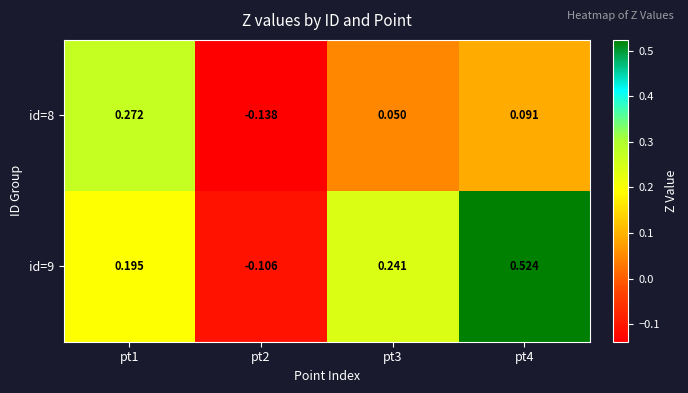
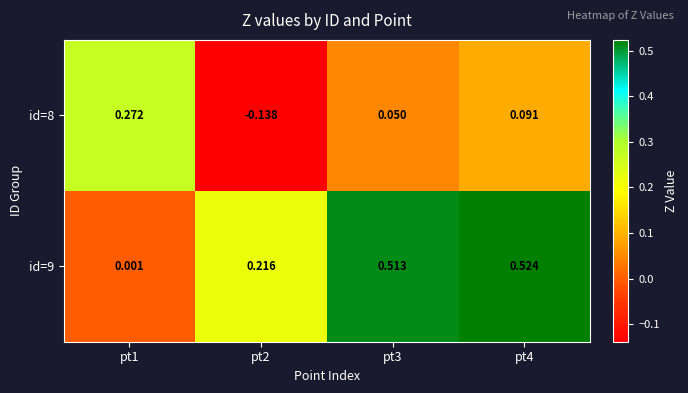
id=9, pt1: 0.195 -> 0.001
id=9, pt2: -0.106 -> 0.216
id=9, pt3: 0.241 -> 0.513
